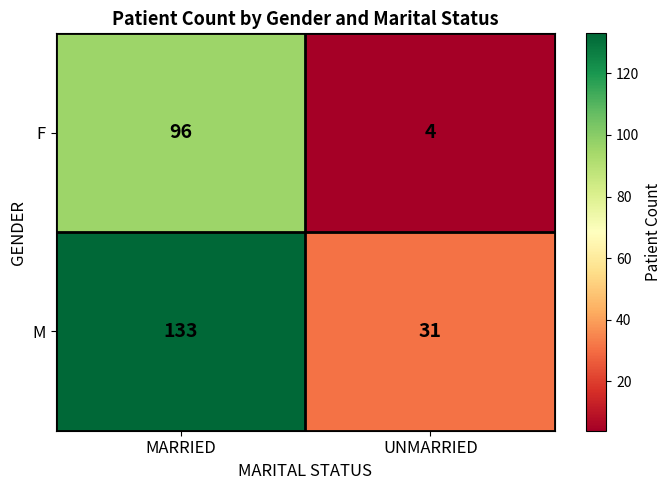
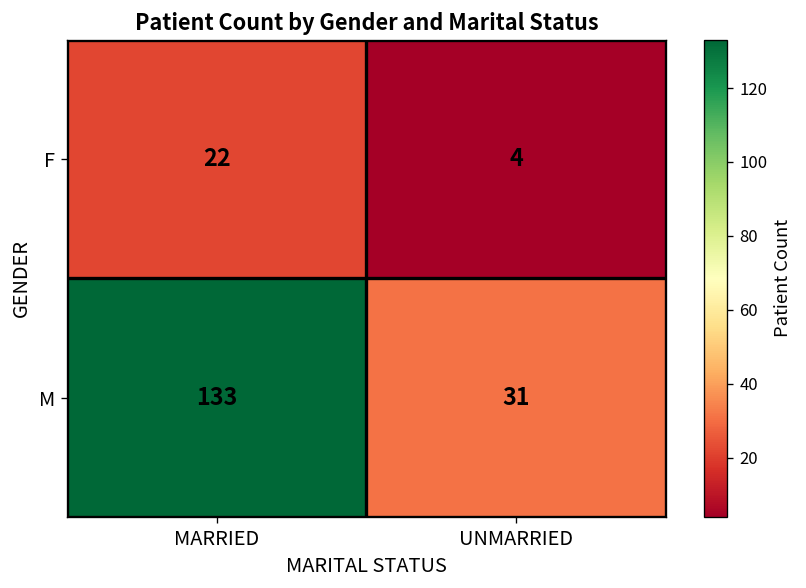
F, MARRIED: 96 -> 22
